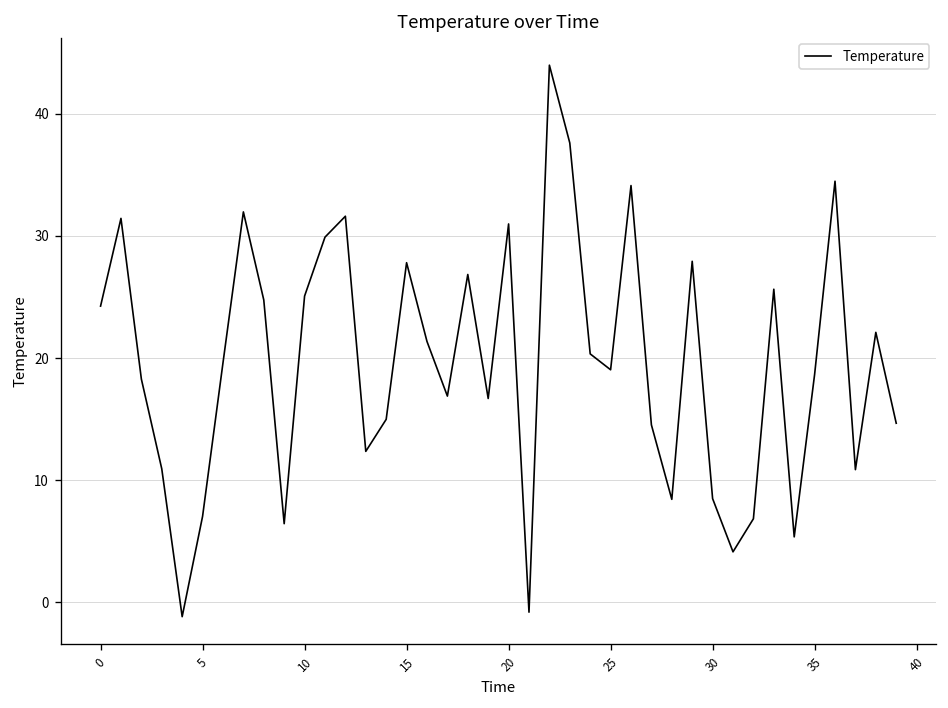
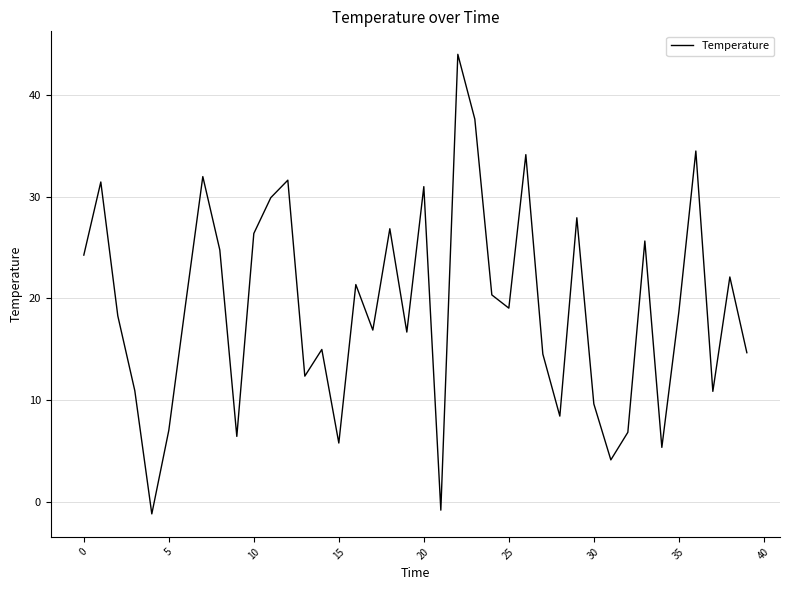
10: 25.1 -> 26.4
15: 27.8 -> 5.8
30: 8.5 -> 9.6
